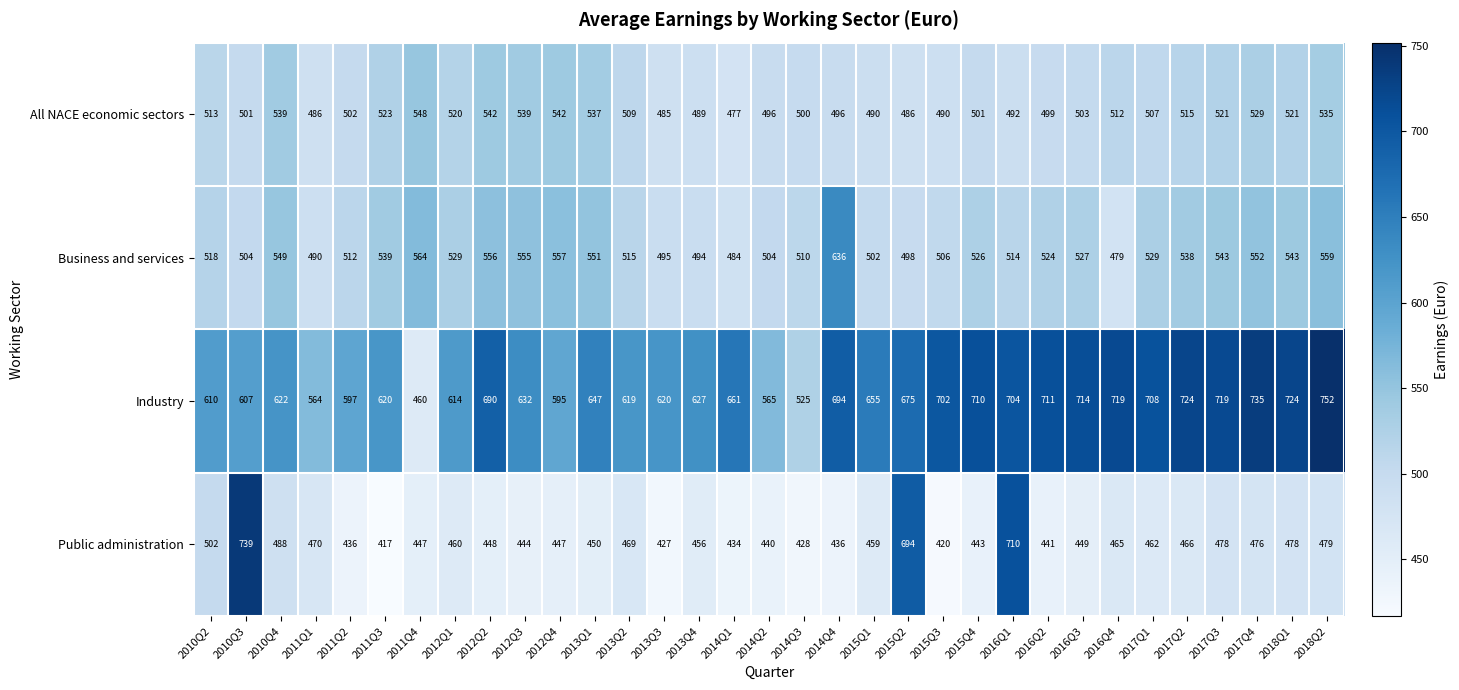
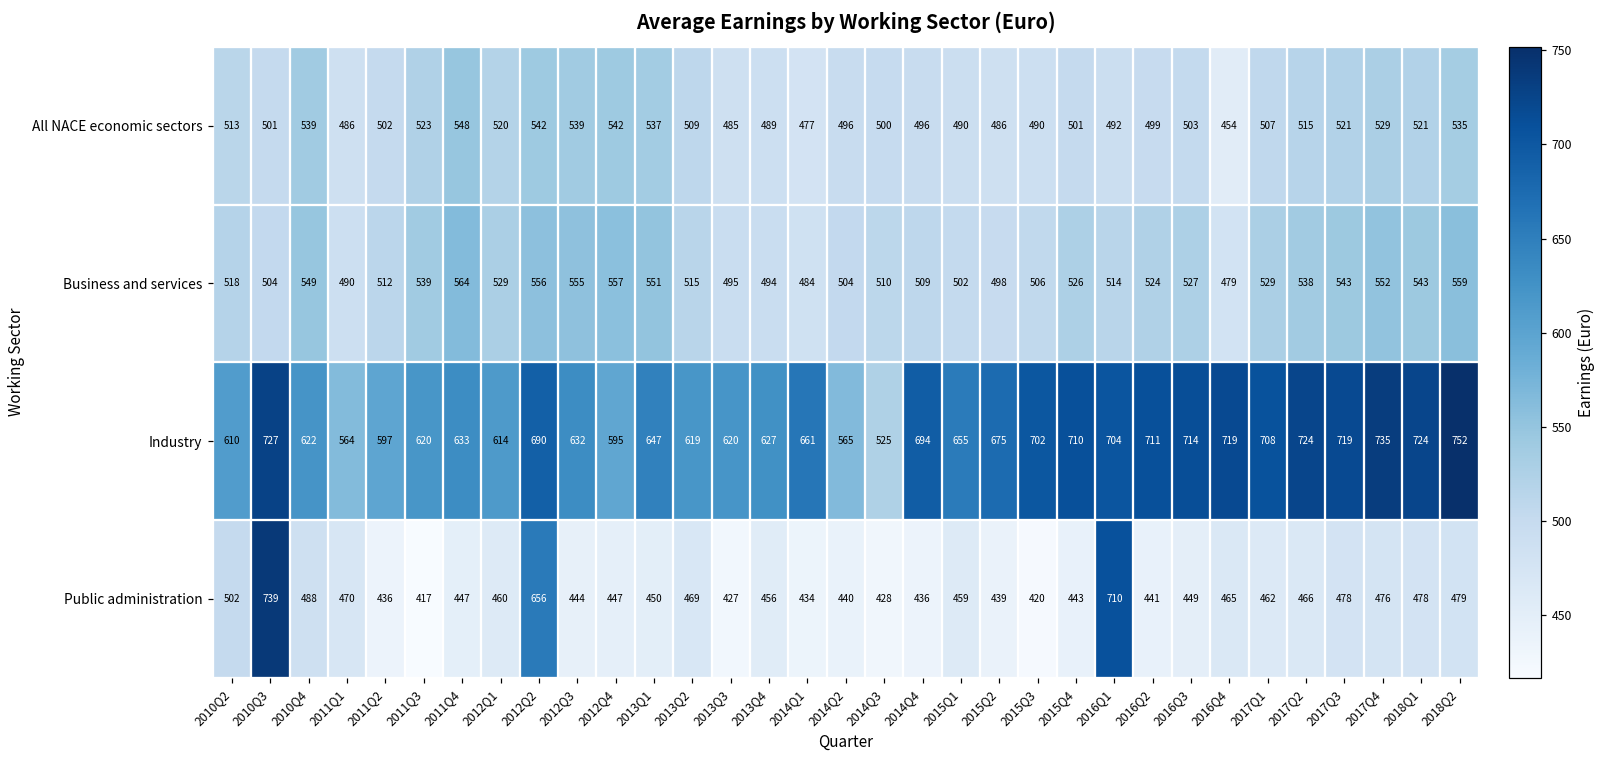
All NACE economic sectors, 2016Q4: 512 -> 454
Business and services, 2014Q4: 636 -> 509
Industry, 2010Q3: 607 -> 727
Industry, 2011Q4: 460 -> 633
Public administration, 2012Q2: 448 -> 656
Public administration, 2015Q2: 694 -> 439
